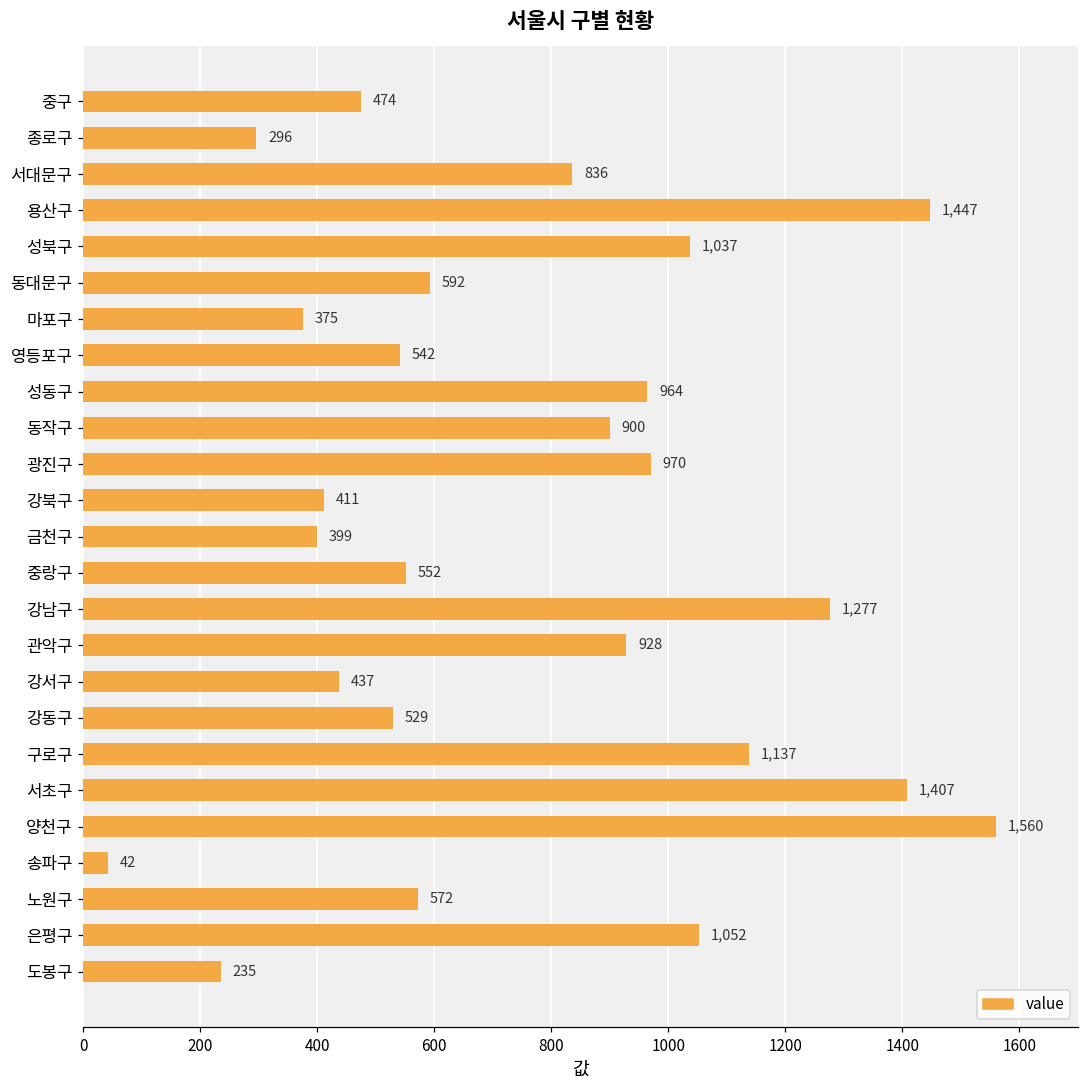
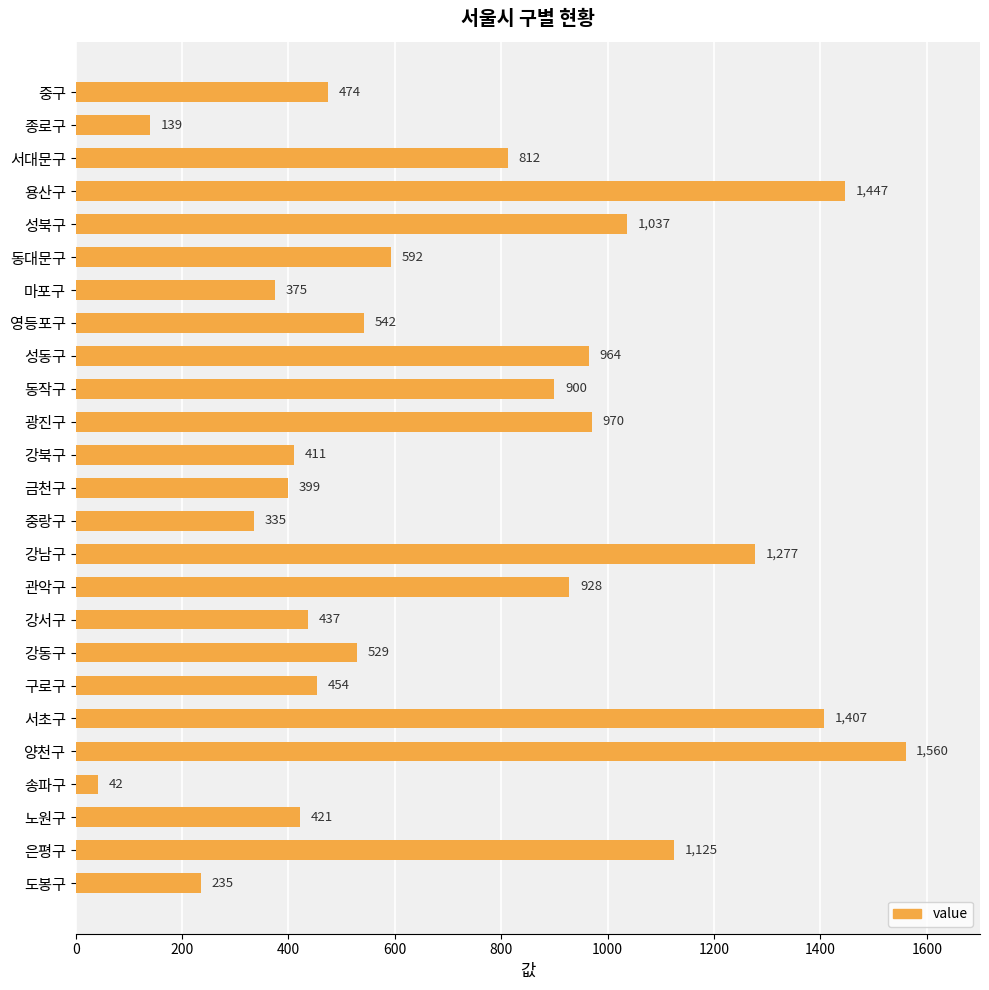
종로구: 296 -> 139
서대문구: 836 -> 812
중랑구: 552 -> 335
구로구: 1,137 -> 454
노원구: 572 -> 421
은평구: 1,052 -> 1,125
